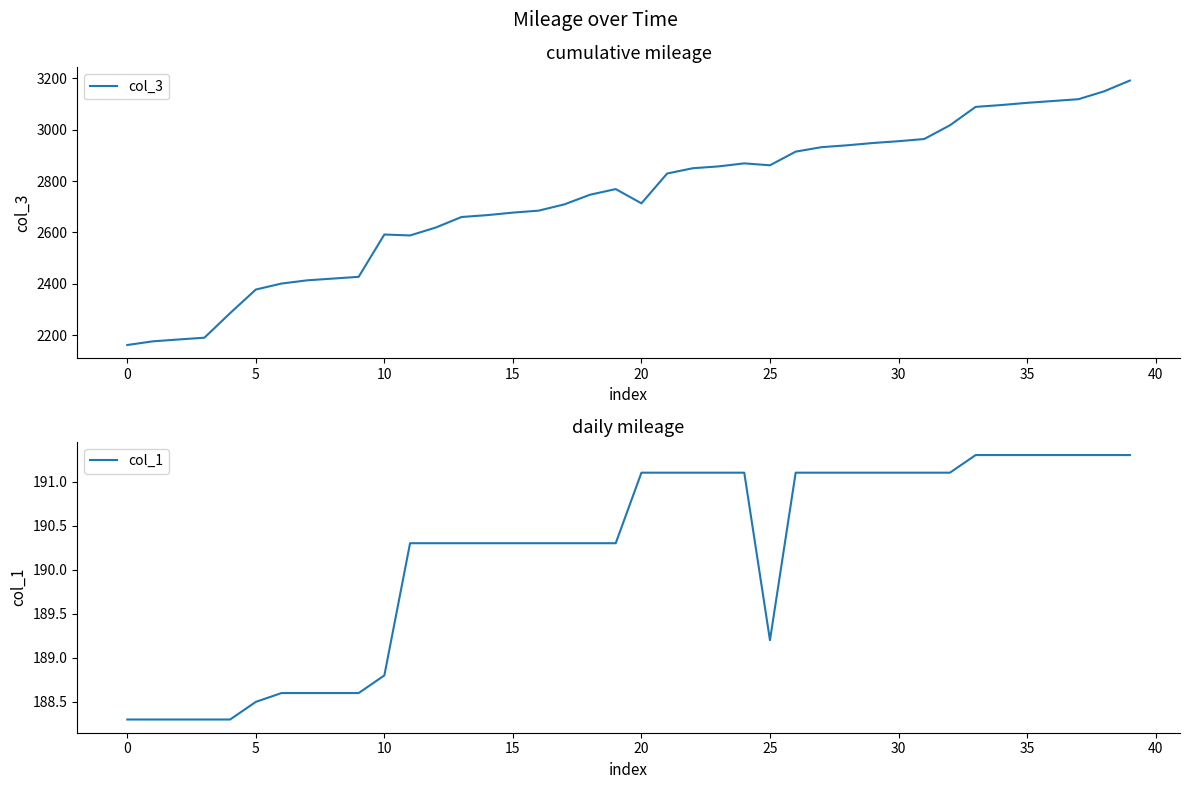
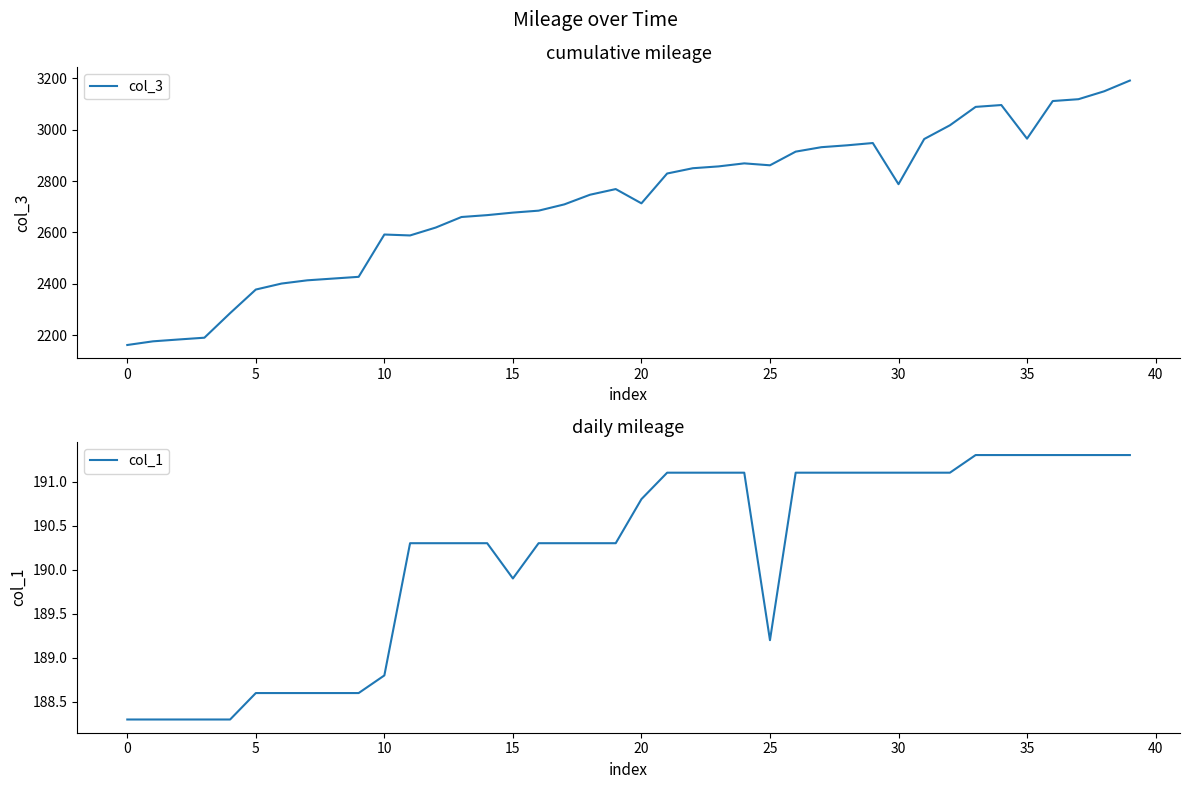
cumulative mileage, 30: 2960 -> 2790
cumulative mileage, 35: 3100 -> 2970
daily mileage, 5: 188.5 -> 188.6
daily mileage, 15: 190.3 -> 189.9
daily mileage, 20: 191.1 -> 190.8
